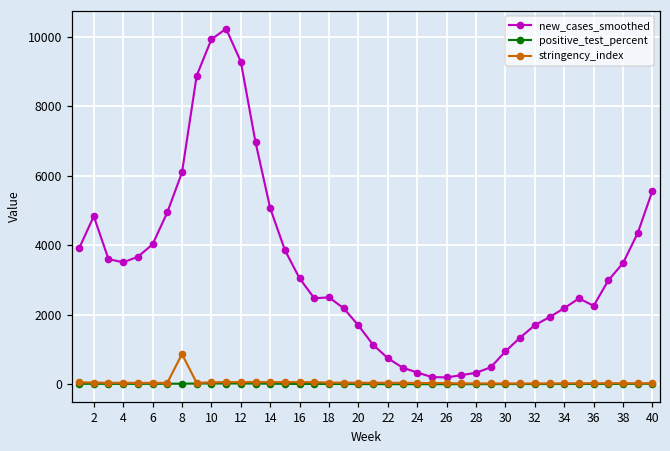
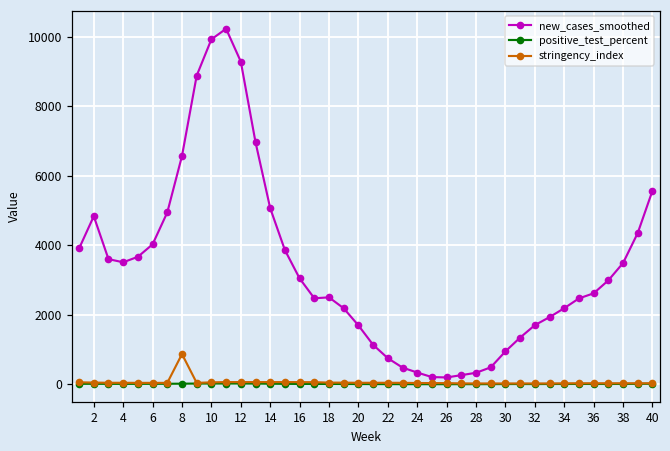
new_cases_smoothed, 8: 6100 -> 6600
new_cases_smoothed, 36: 2300 -> 2600
